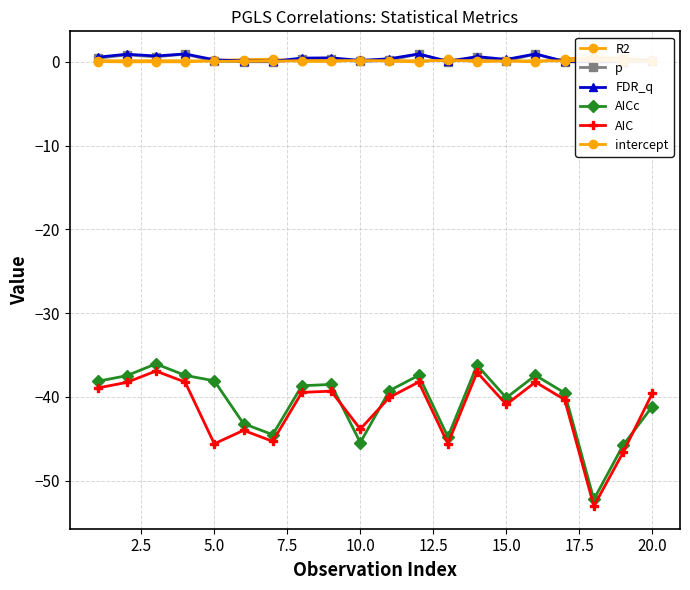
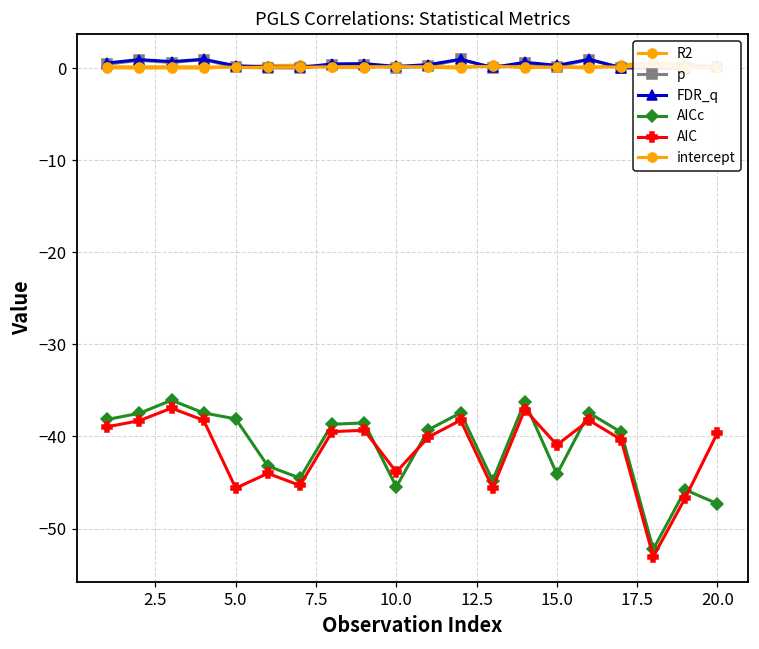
AICc, 15.0: -40 -> -44
AICc, 20.0: -41 -> -47
